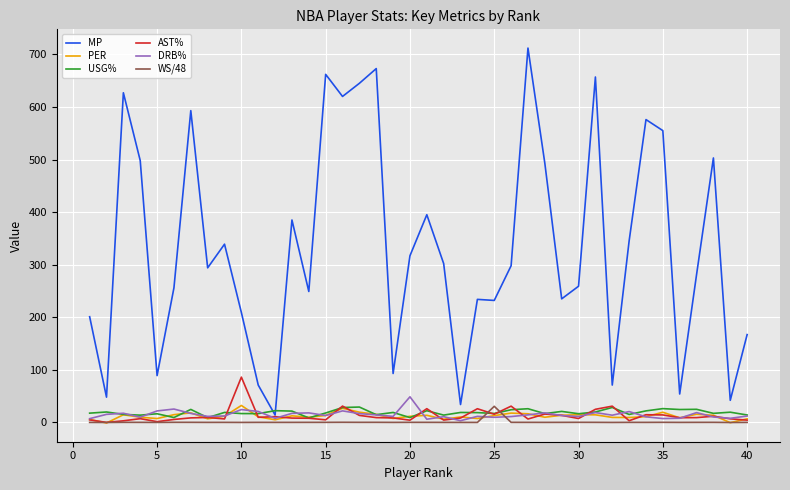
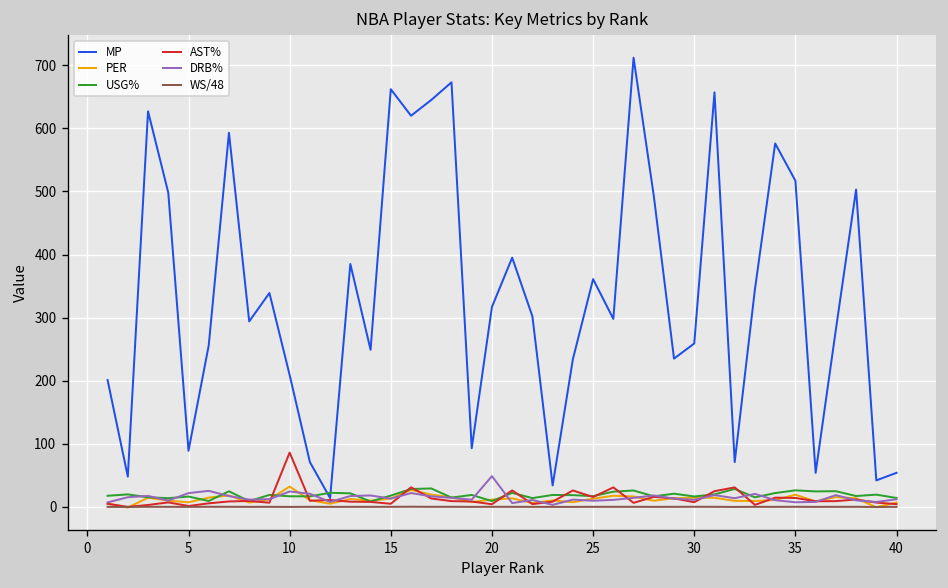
MP, 25: 230 -> 360
WS/48, 25: 30 -> 0
MP, 35: 560 -> 520
MP, 40: 170 -> 50
